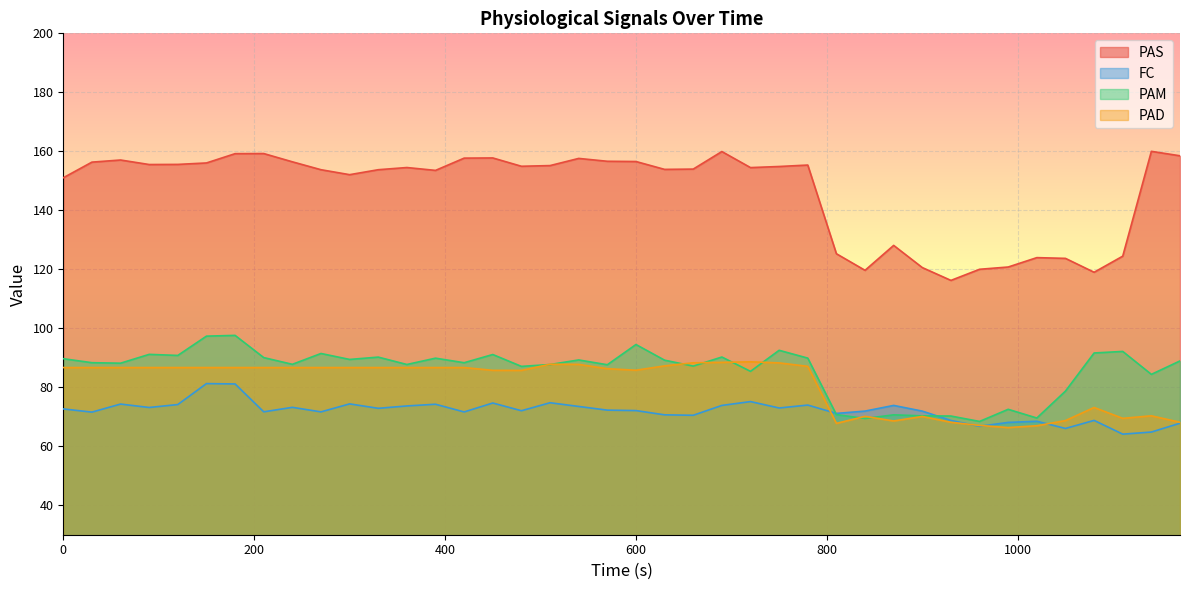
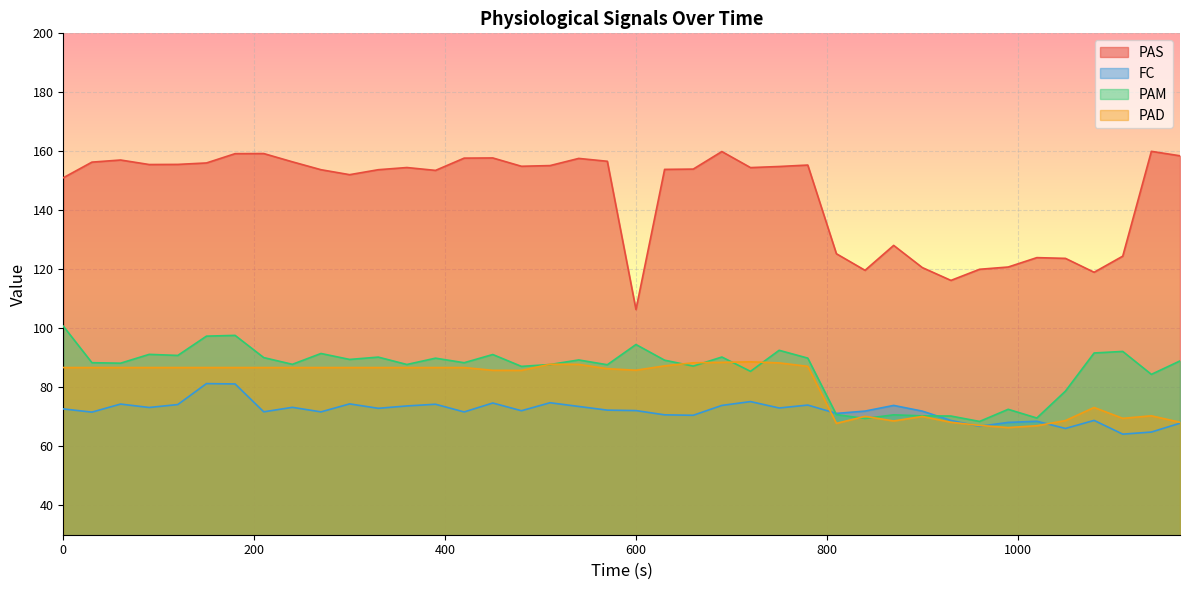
PAM, 0: 90 -> 101
PAS, 600: 157 -> 106
